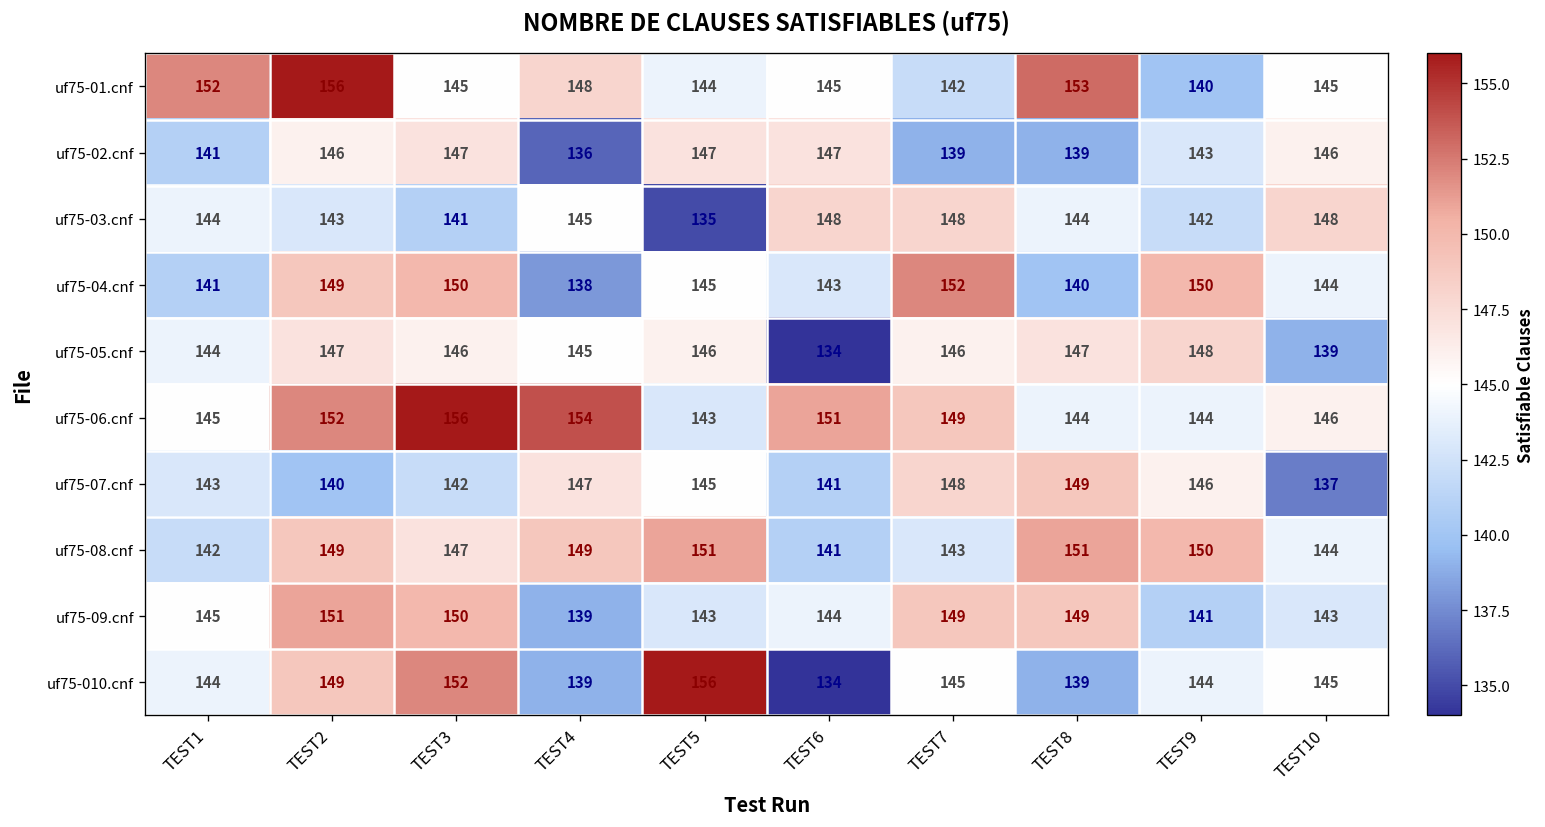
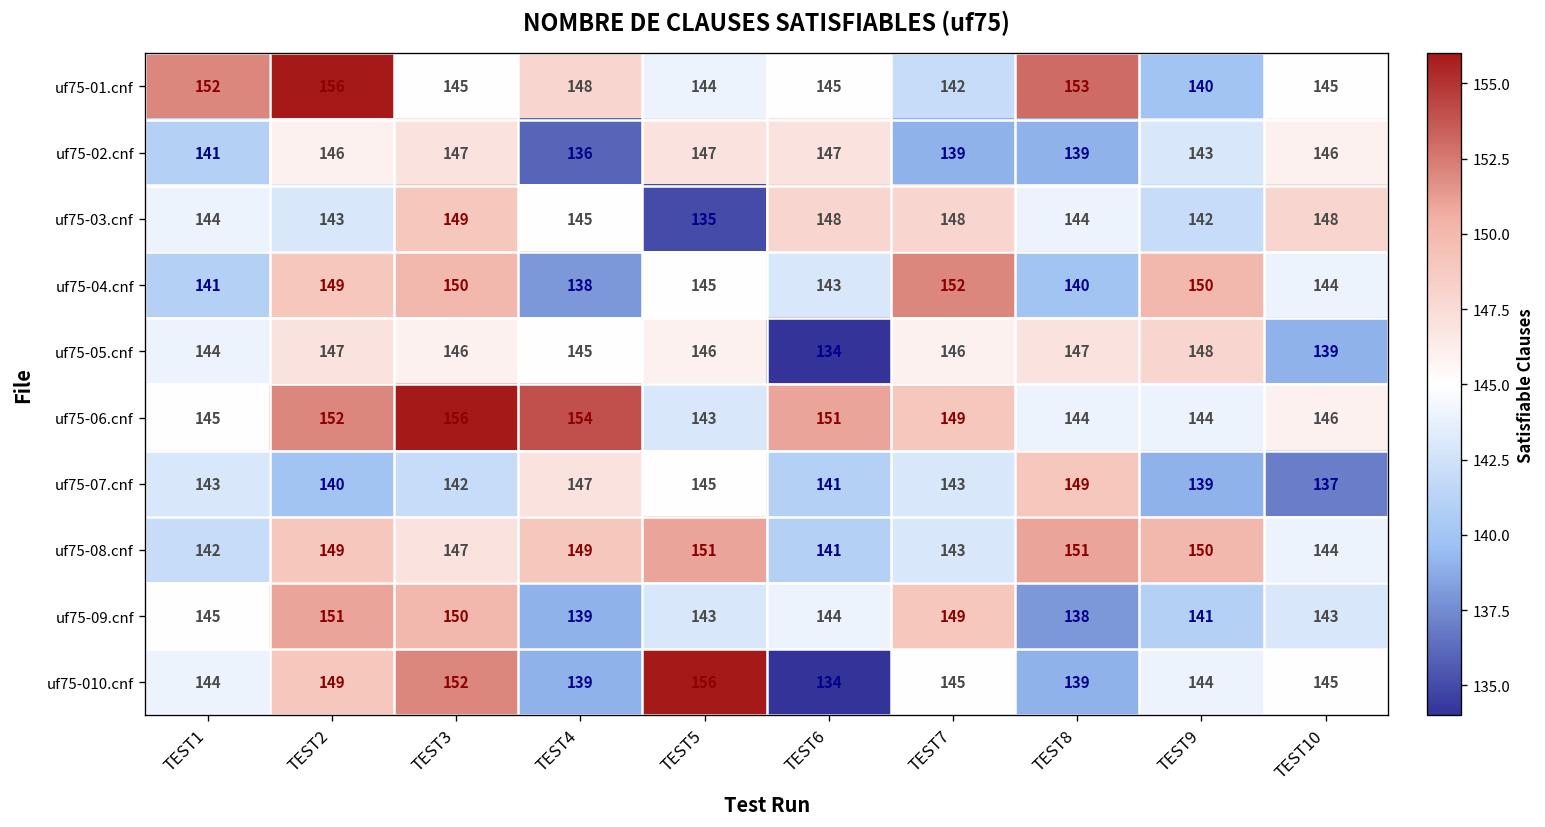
uf75-03.cnf, TEST3: 141 -> 149
uf75-07.cnf, TEST7: 148 -> 143
uf75-07.cnf, TEST9: 146 -> 139
uf75-09.cnf, TEST8: 149 -> 138
